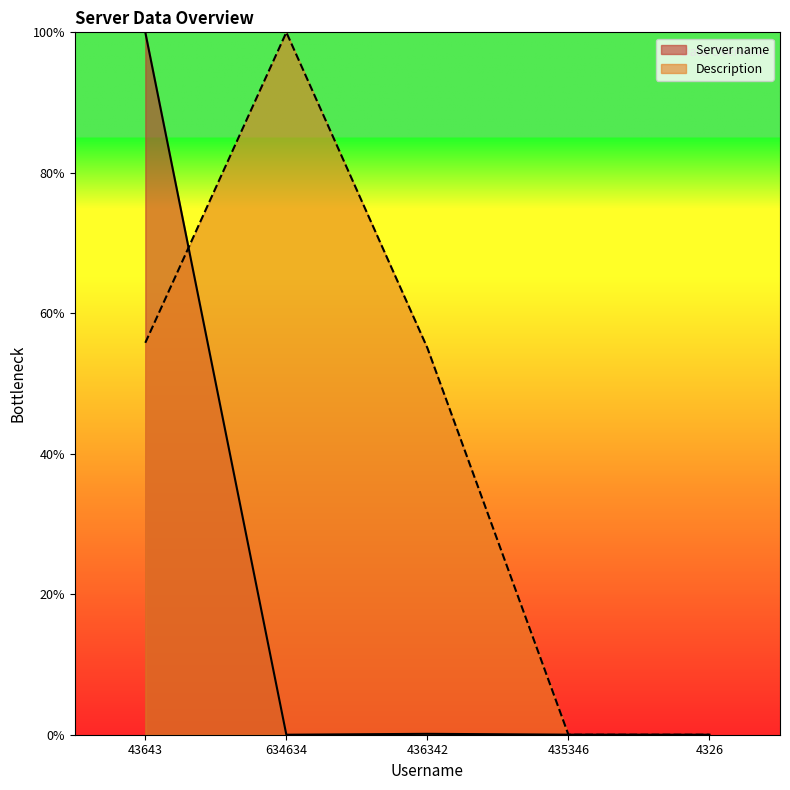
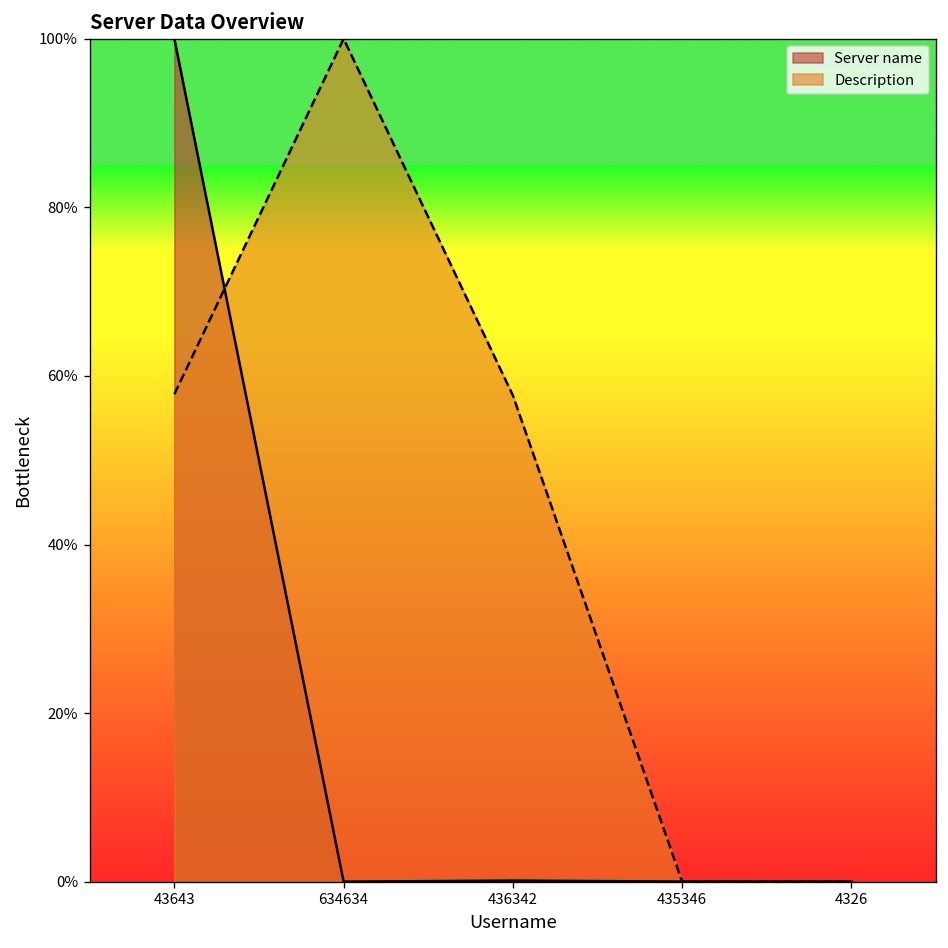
Description, 43643: 56% -> 58%
Description, 436342: 55% -> 58%
